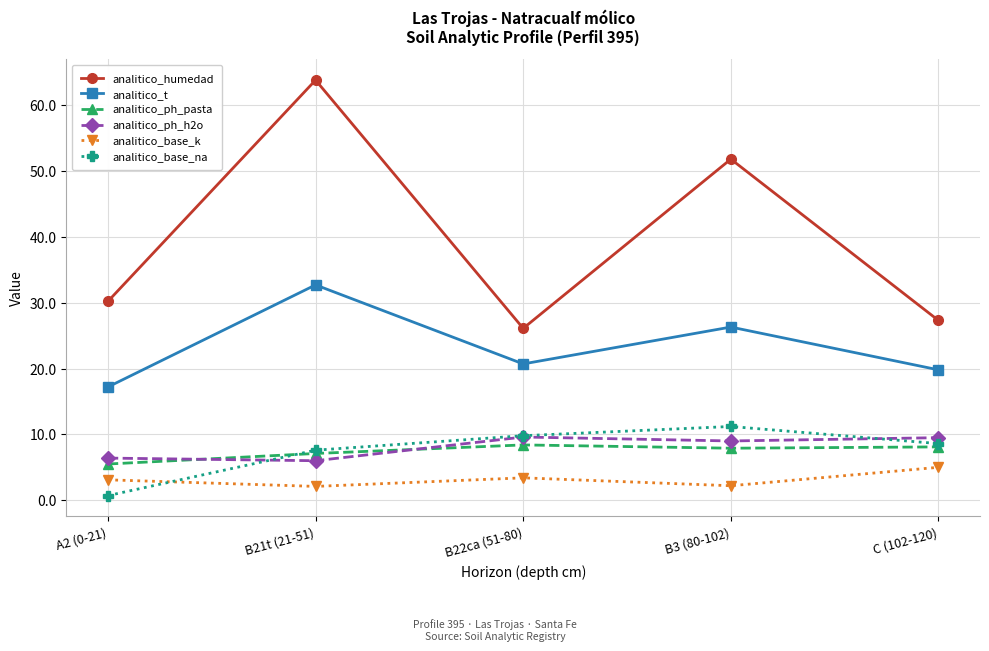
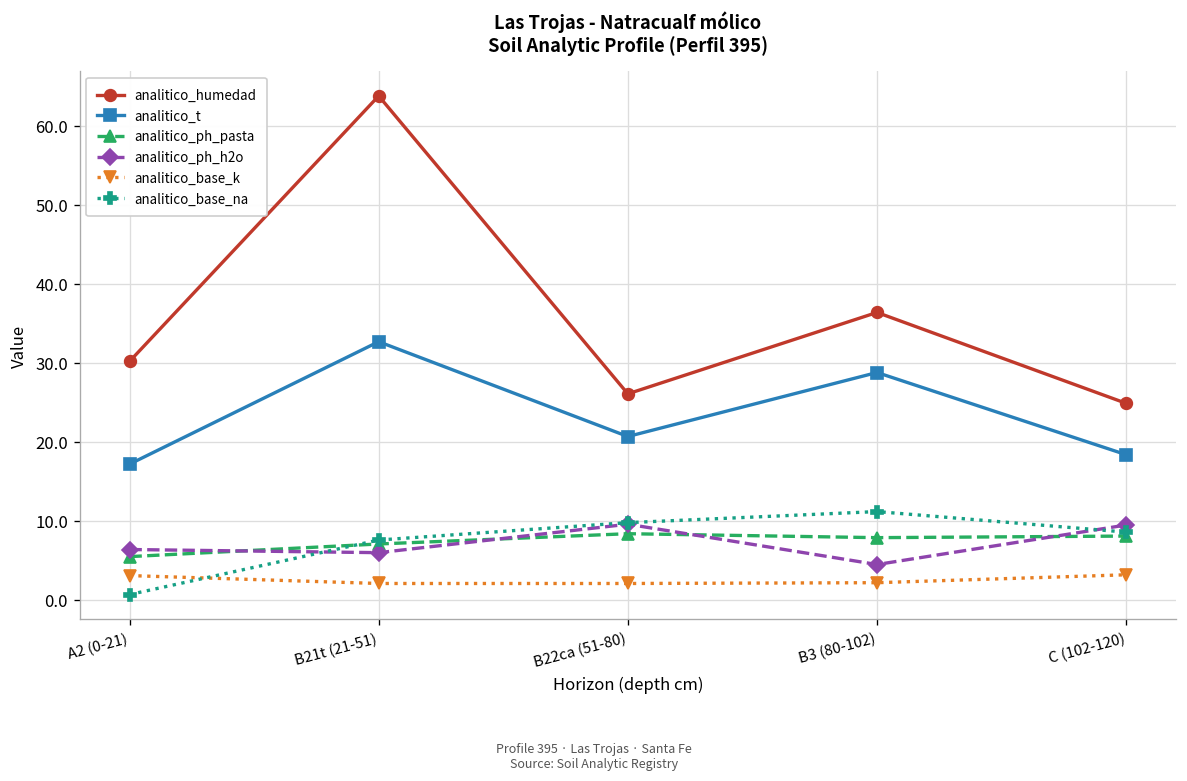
analitico_base_k, B22ca (51-80): 3 -> 2
analitico_humedad, B3 (80-102): 52 -> 36
analitico_t, B3 (80-102): 26 -> 29
analitico_ph_h2o, B3 (80-102): 9 -> 5
analitico_humedad, C (102-120): 27 -> 25
analitico_t, C (102-120): 20 -> 18
analitico_base_k, C (102-120): 5 -> 3
